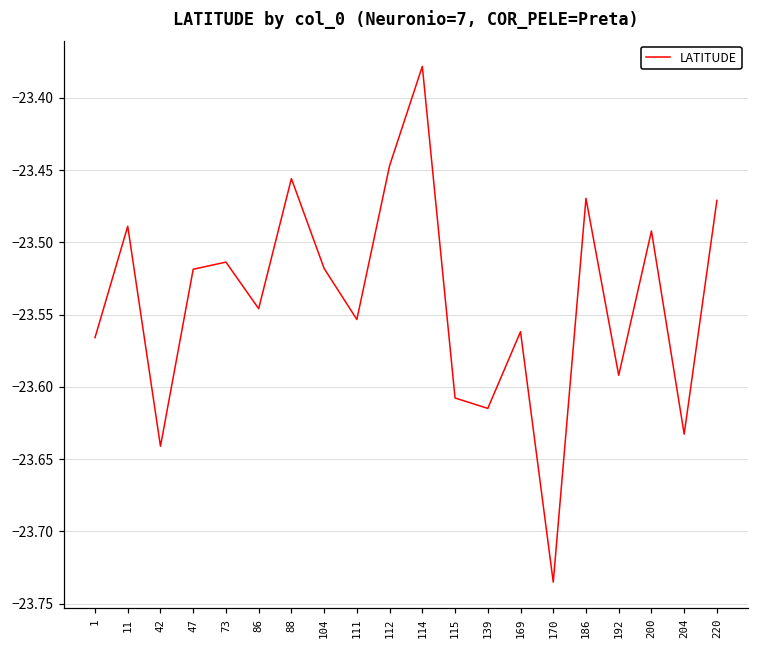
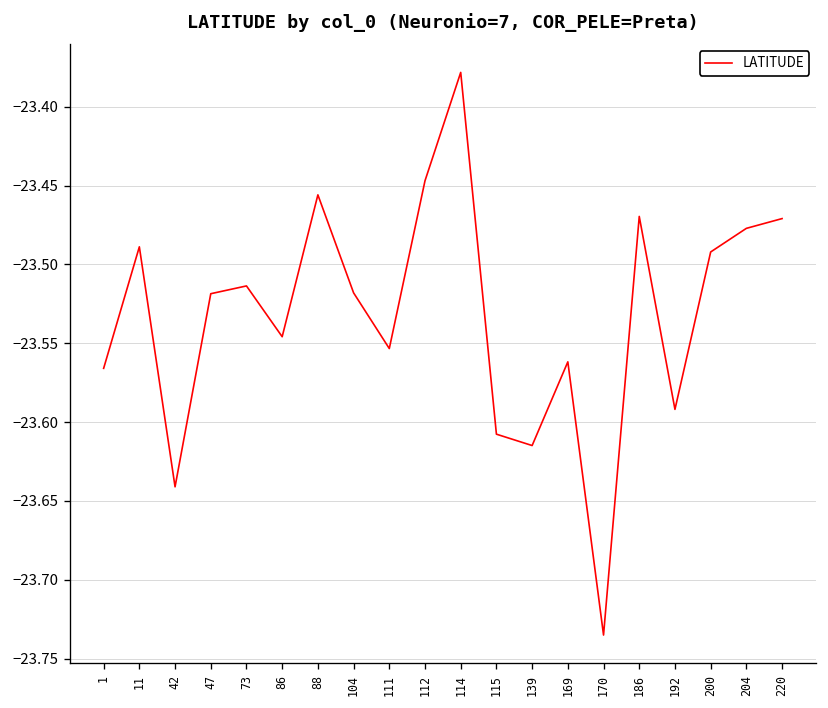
204: -23.633 -> -23.477
